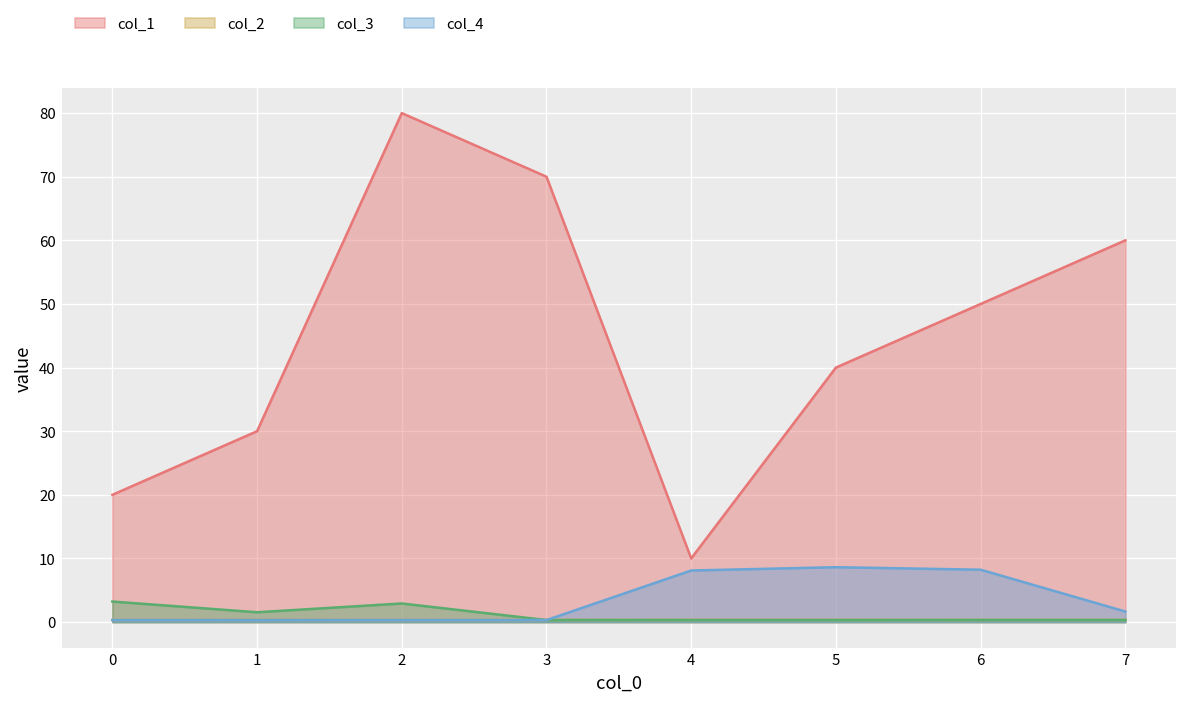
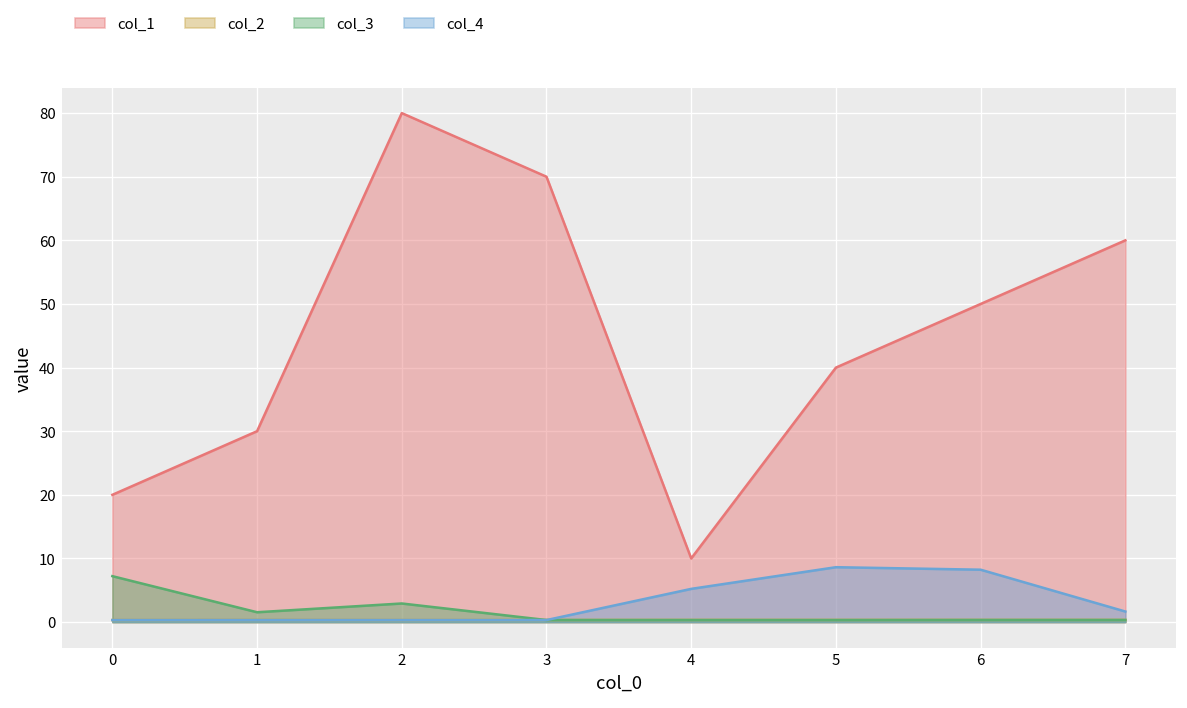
col_3, 0: 3 -> 7
col_4, 4: 8 -> 5
